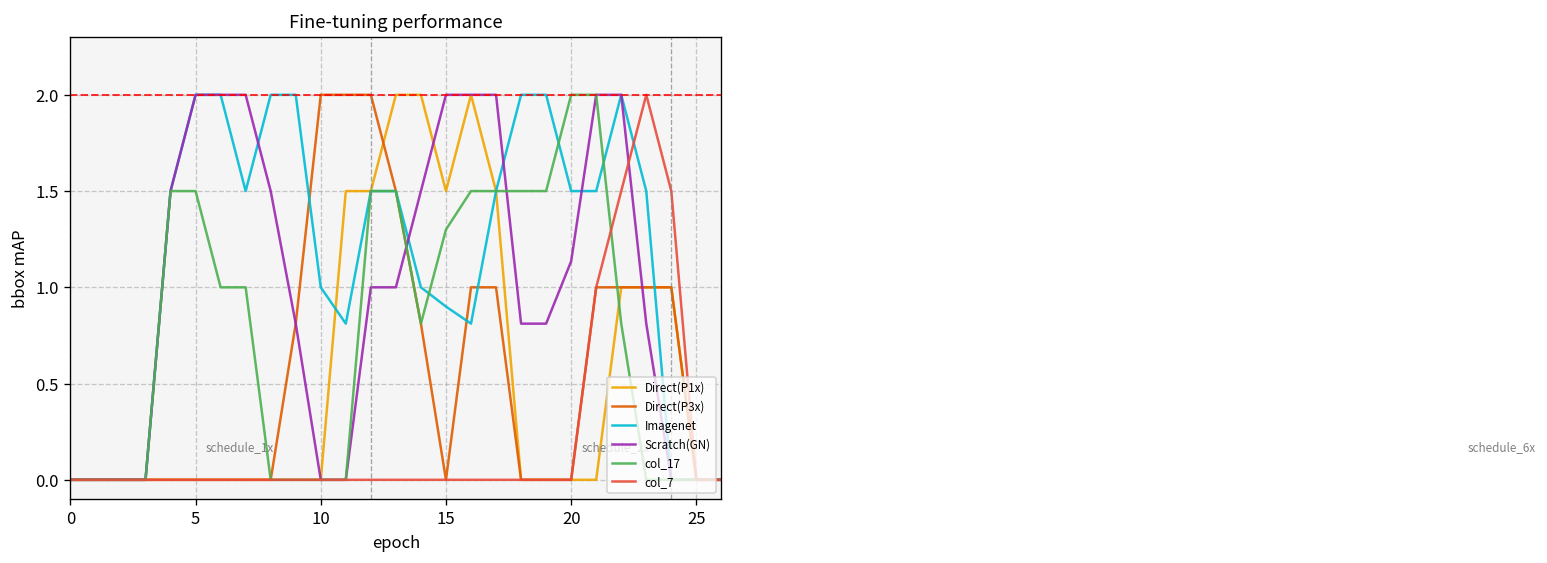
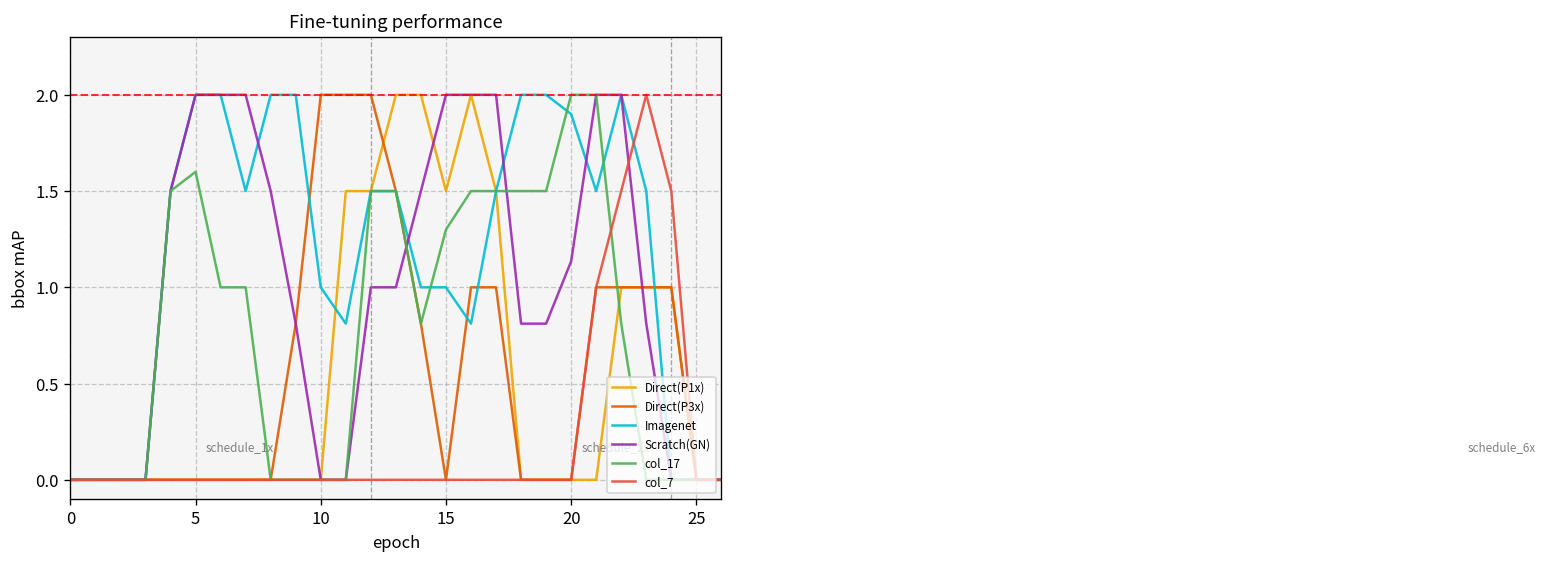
col_17, 5: 1.5 -> 1.6
Imagenet, 15: 0.9 -> 1.0
Imagenet, 20: 1.5 -> 1.9
